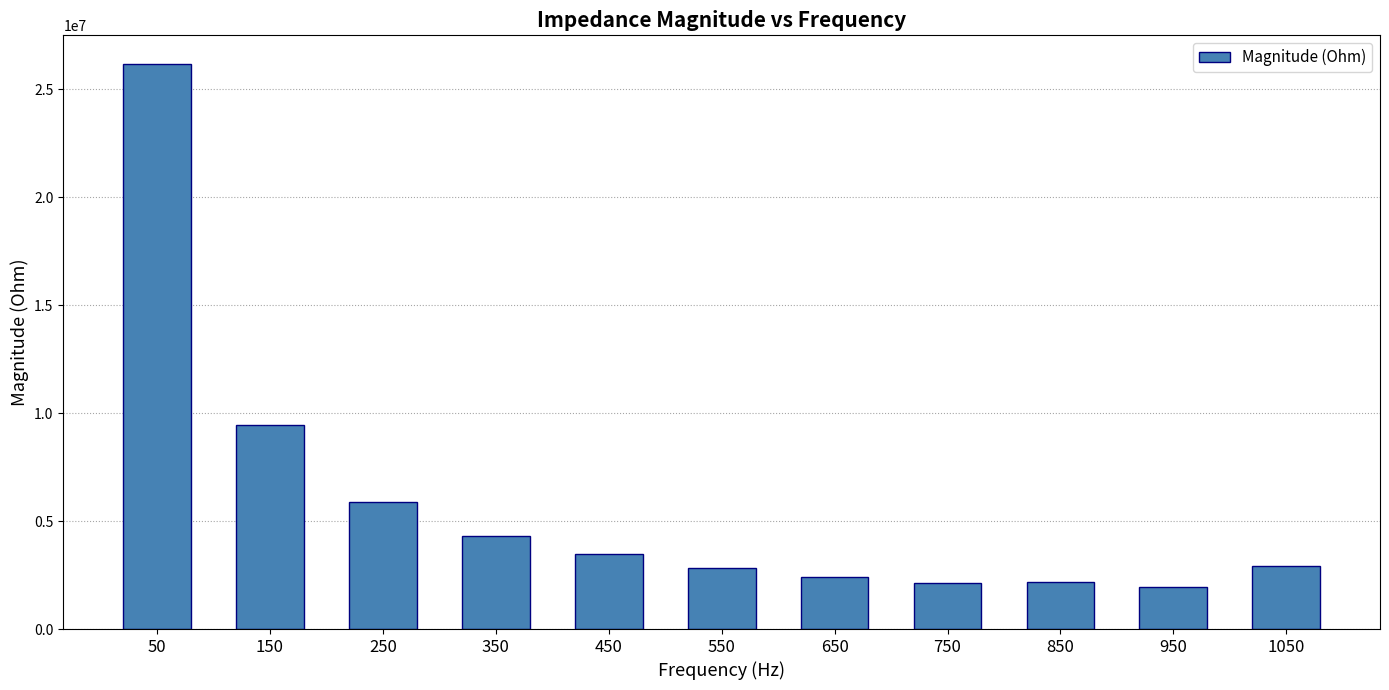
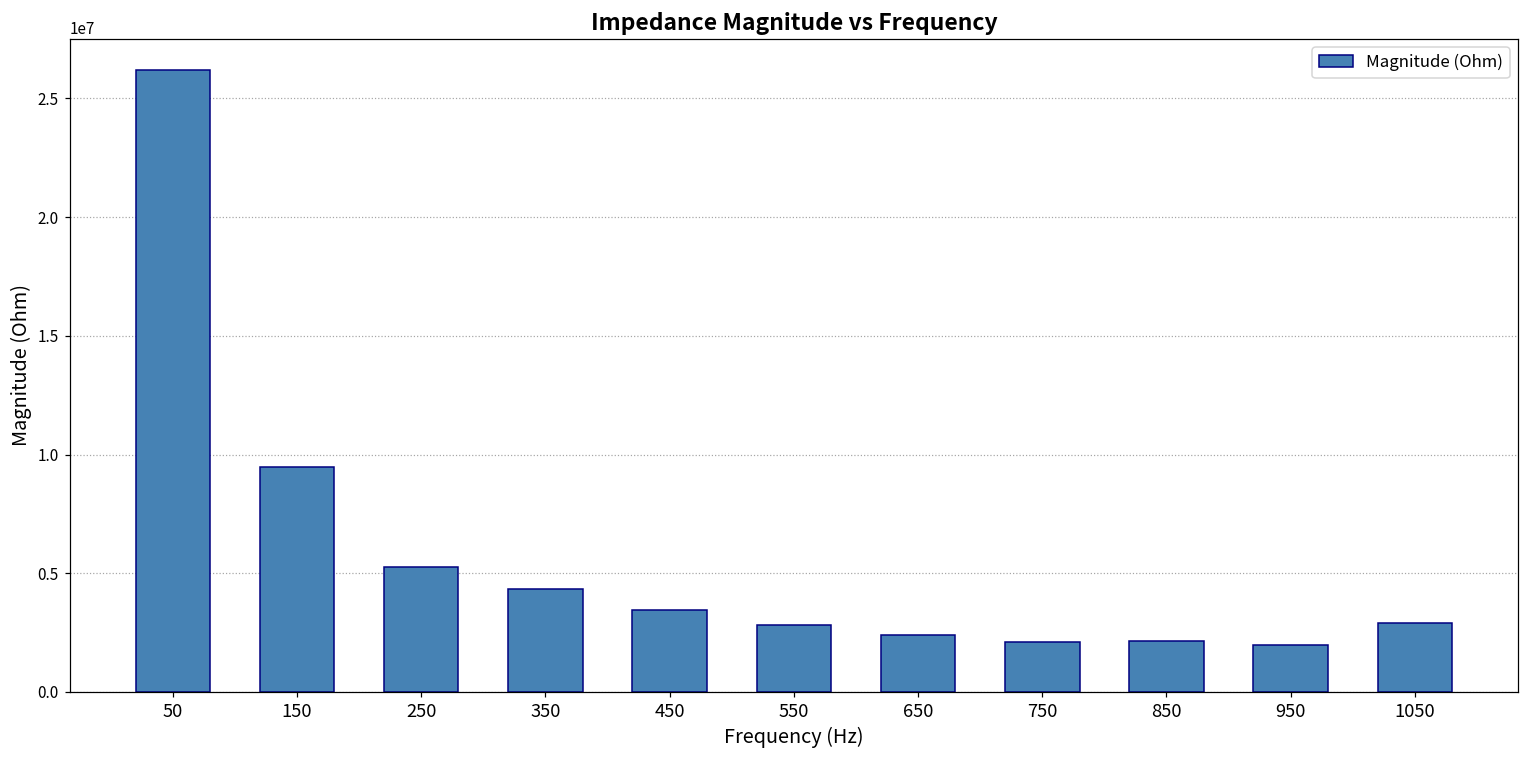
250: 5900000 -> 5200000
